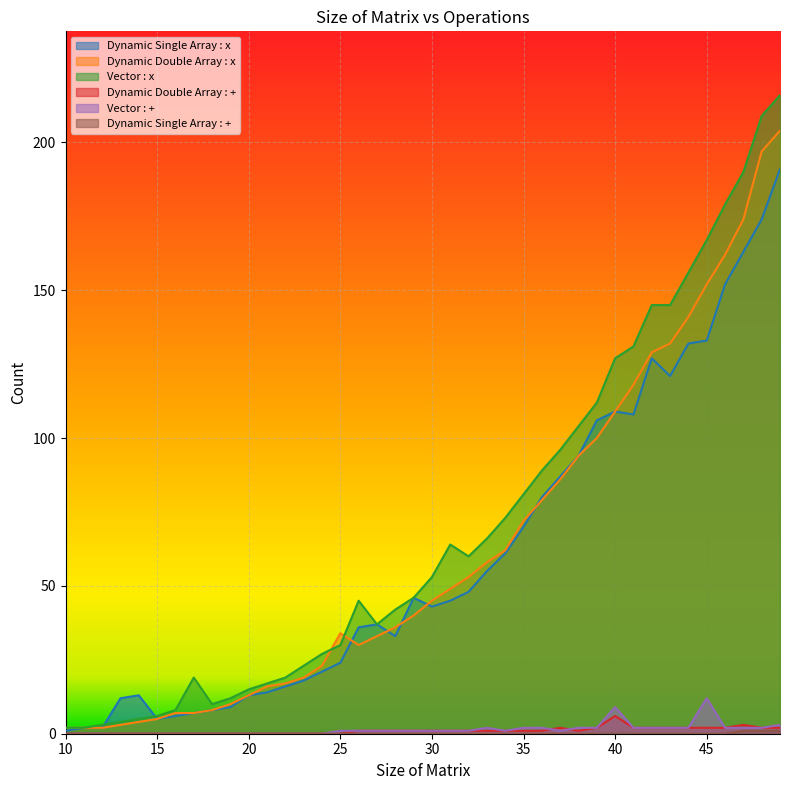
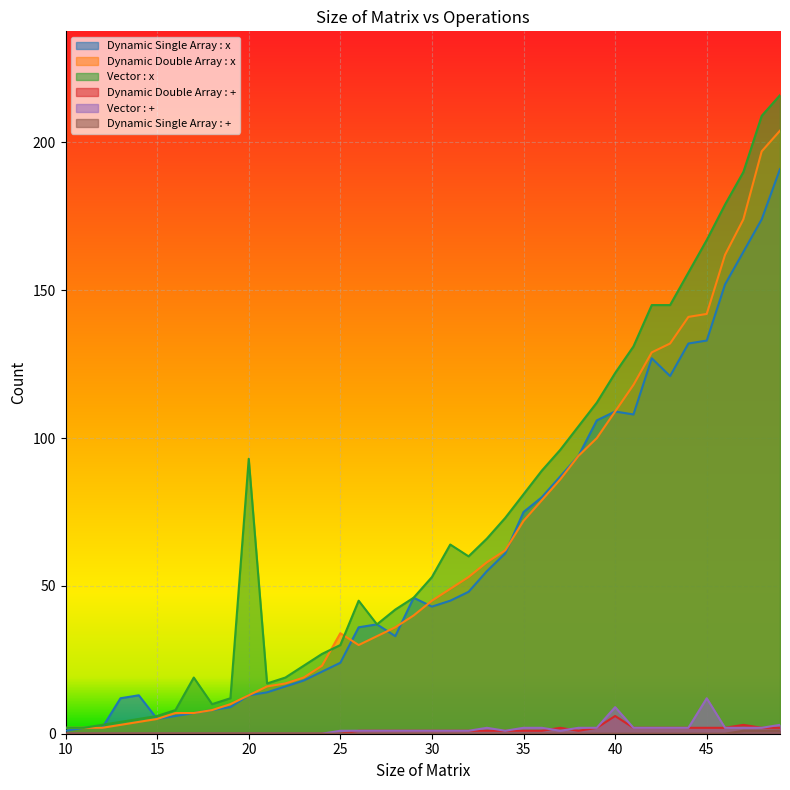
Vector : x, 20: 15 -> 93
Dynamic Single Array : x, 35: 70 -> 75
Vector : x, 40: 127 -> 122
Dynamic Double Array : x, 45: 152 -> 142
